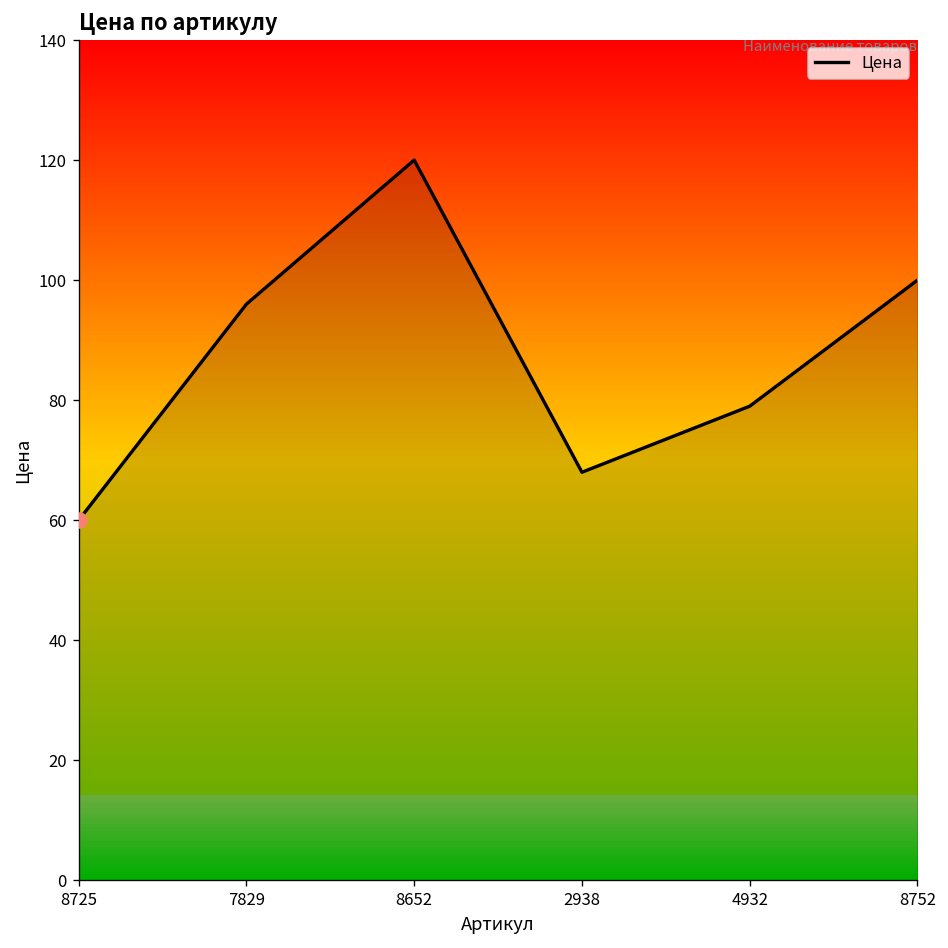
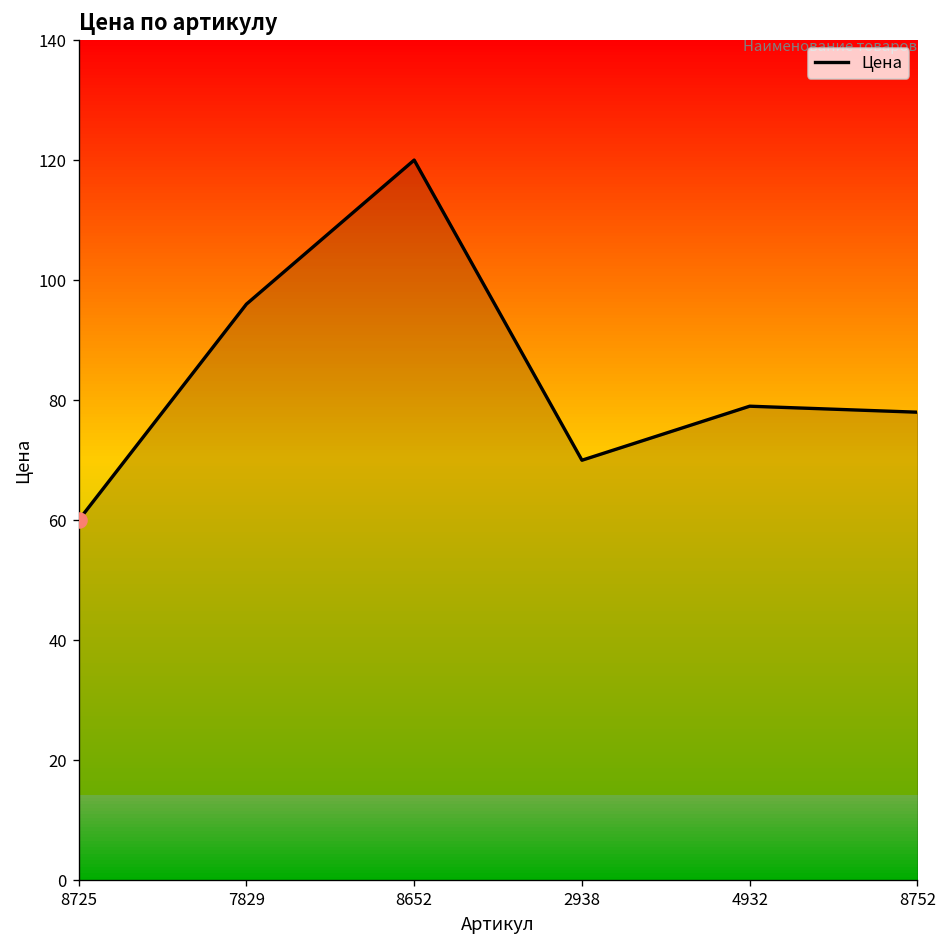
Цена, 2938: 68 -> 70
Цена, 8752: 100 -> 78
